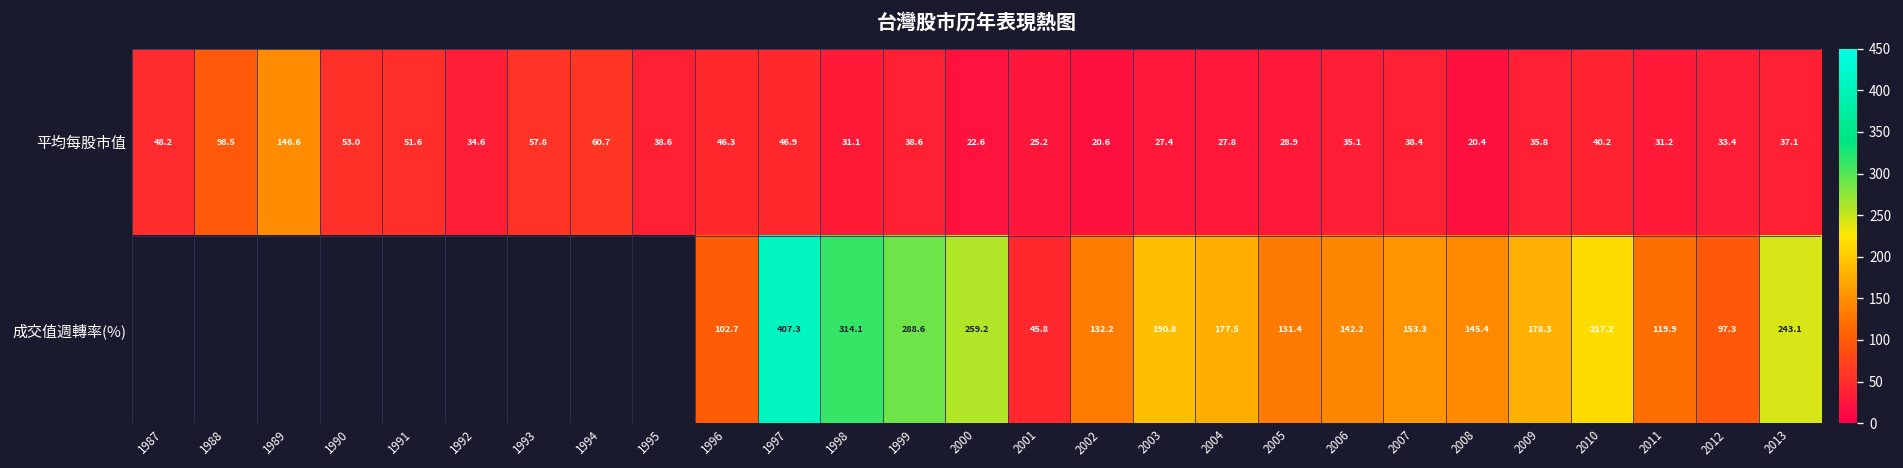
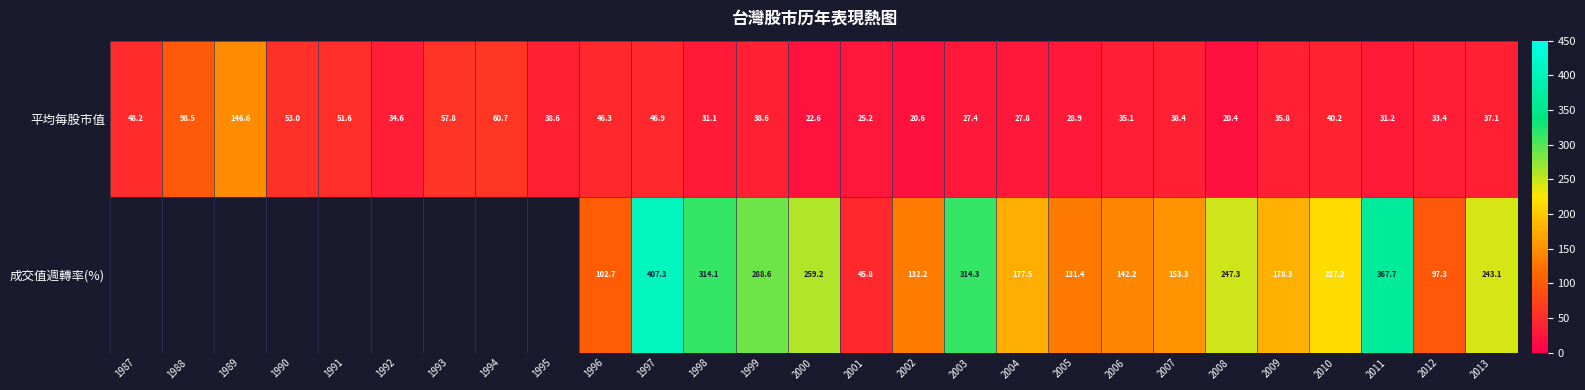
成交值週轉率(%), 2003: 190.8 -> 314.3
成交值週轉率(%), 2008: 145.4 -> 247.3
成交值週轉率(%), 2011: 119.9 -> 367.7
